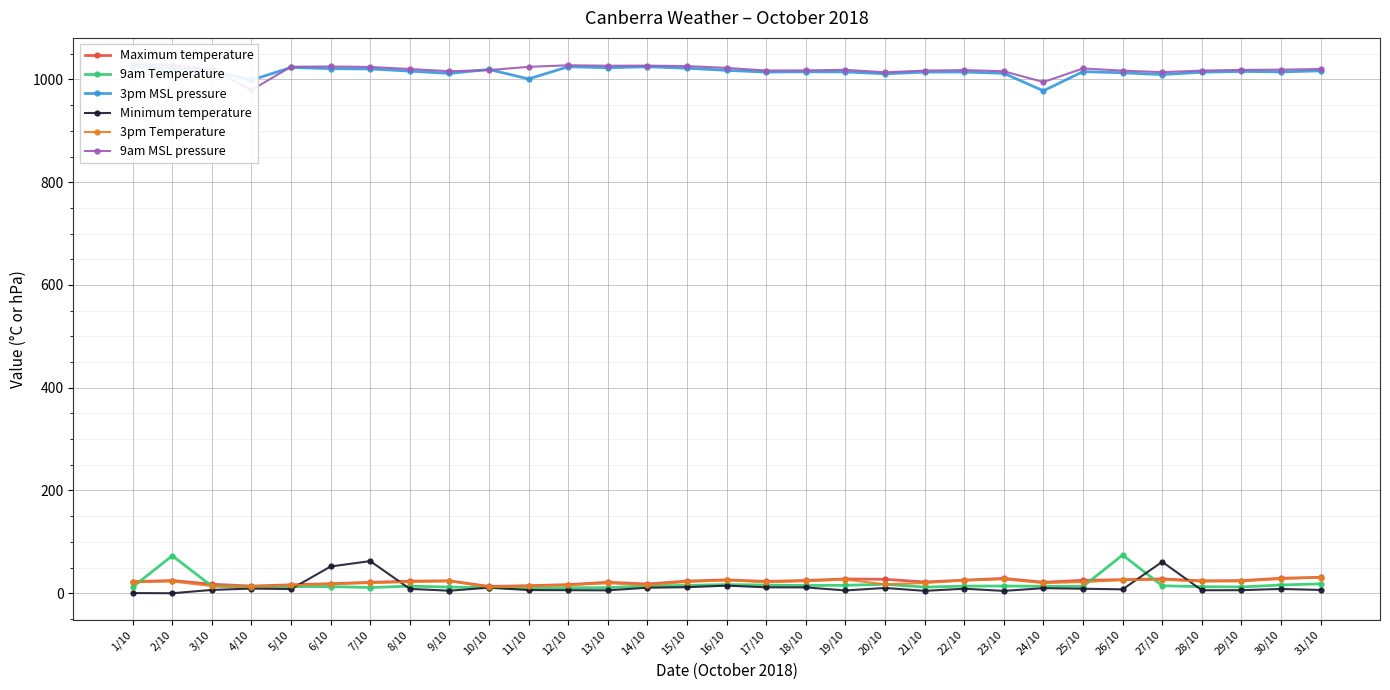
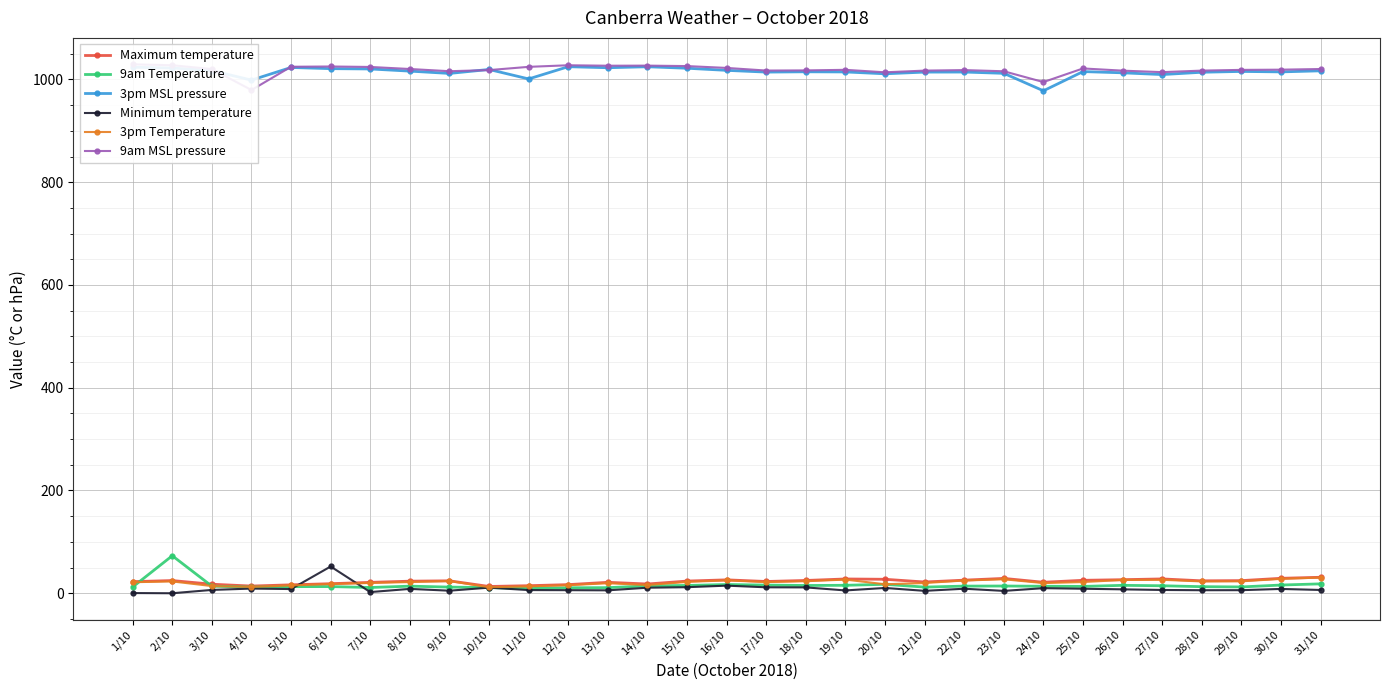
Minimum temperature, 7/10: 60 -> 0
9am Temperature, 26/10: 70 -> 20
Minimum temperature, 27/10: 60 -> 10
